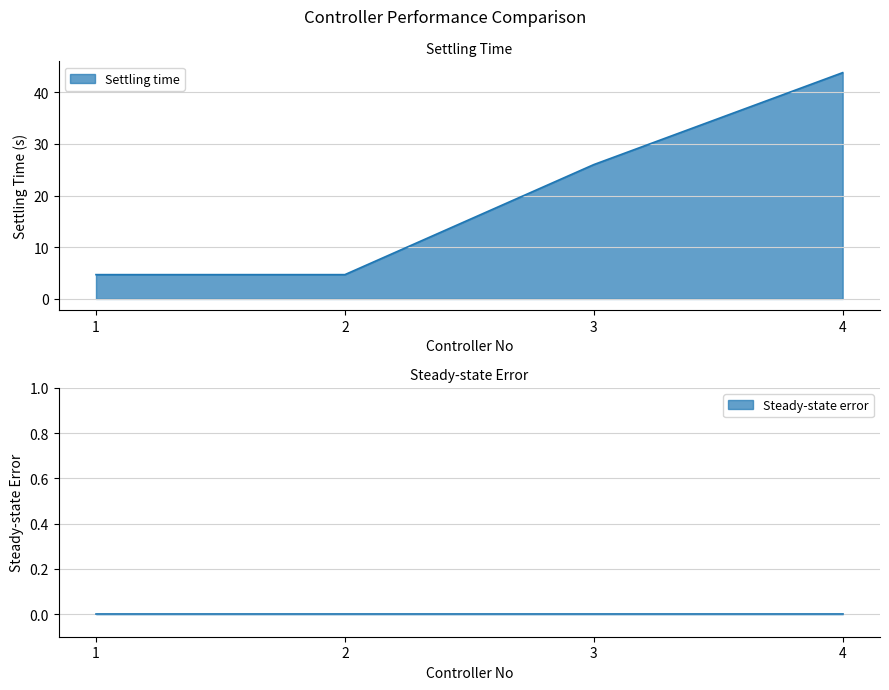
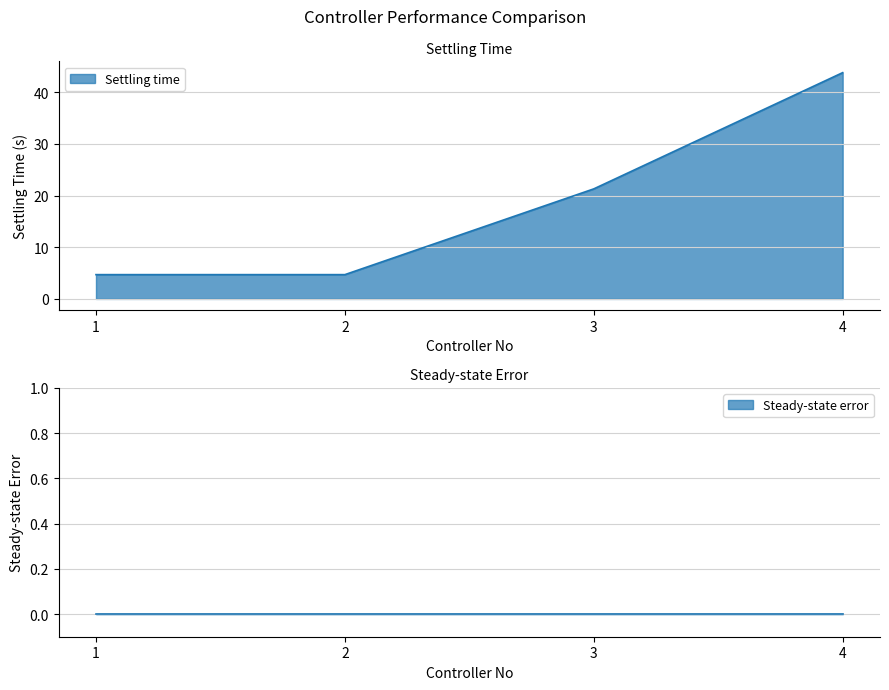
Settling Time, 3: 26 -> 21
